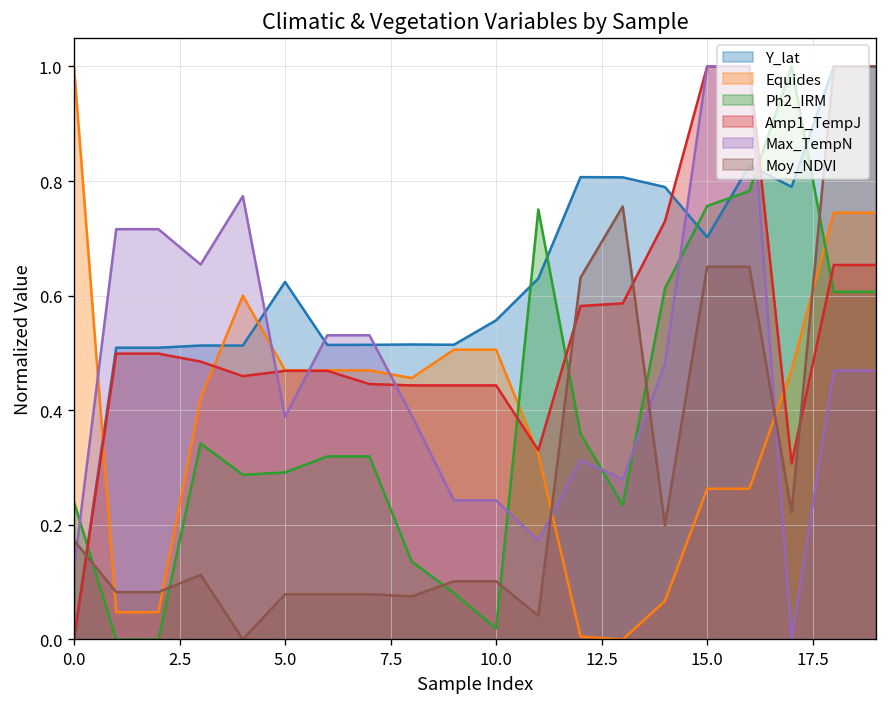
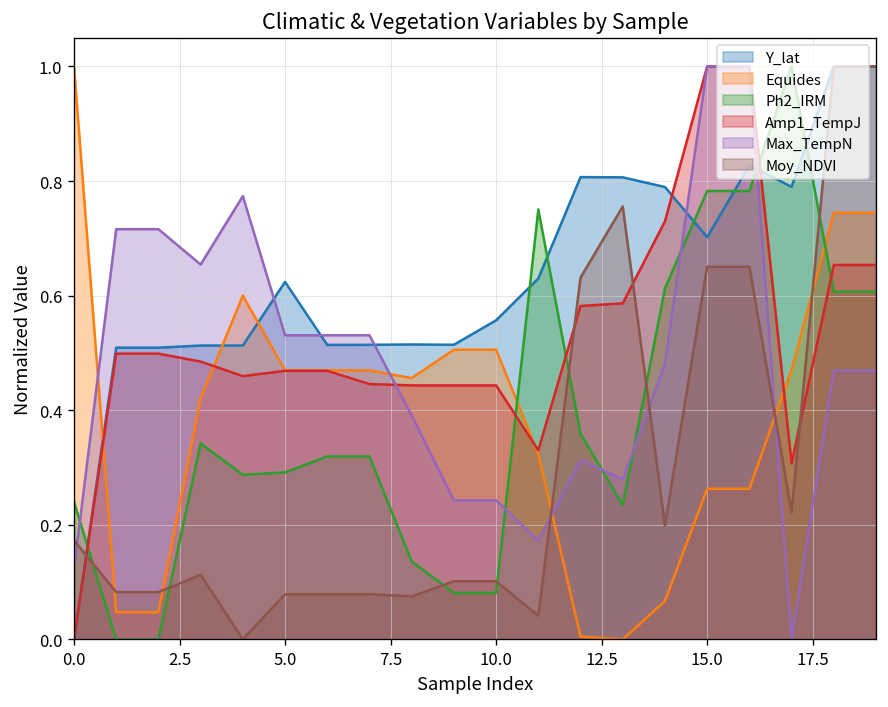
Max_TempN, 5.0: 0.39 -> 0.53
Ph2_IRM, 10.0: 0.02 -> 0.08
Ph2_IRM, 15.0: 0.76 -> 0.78
